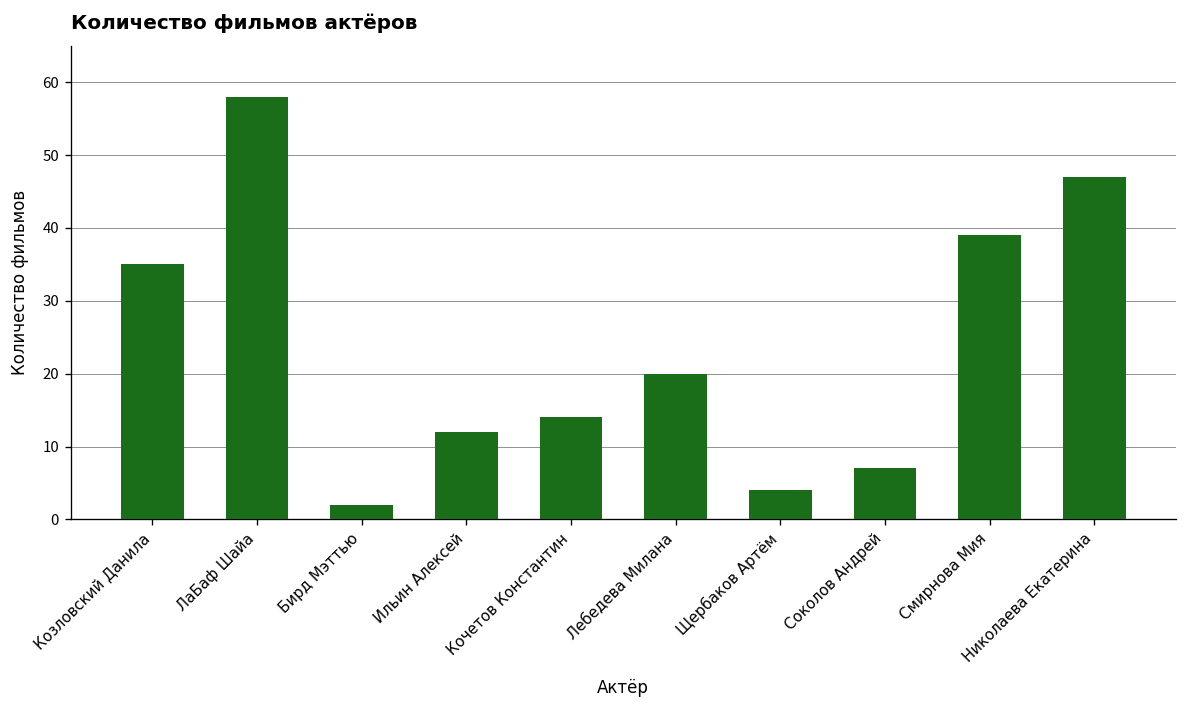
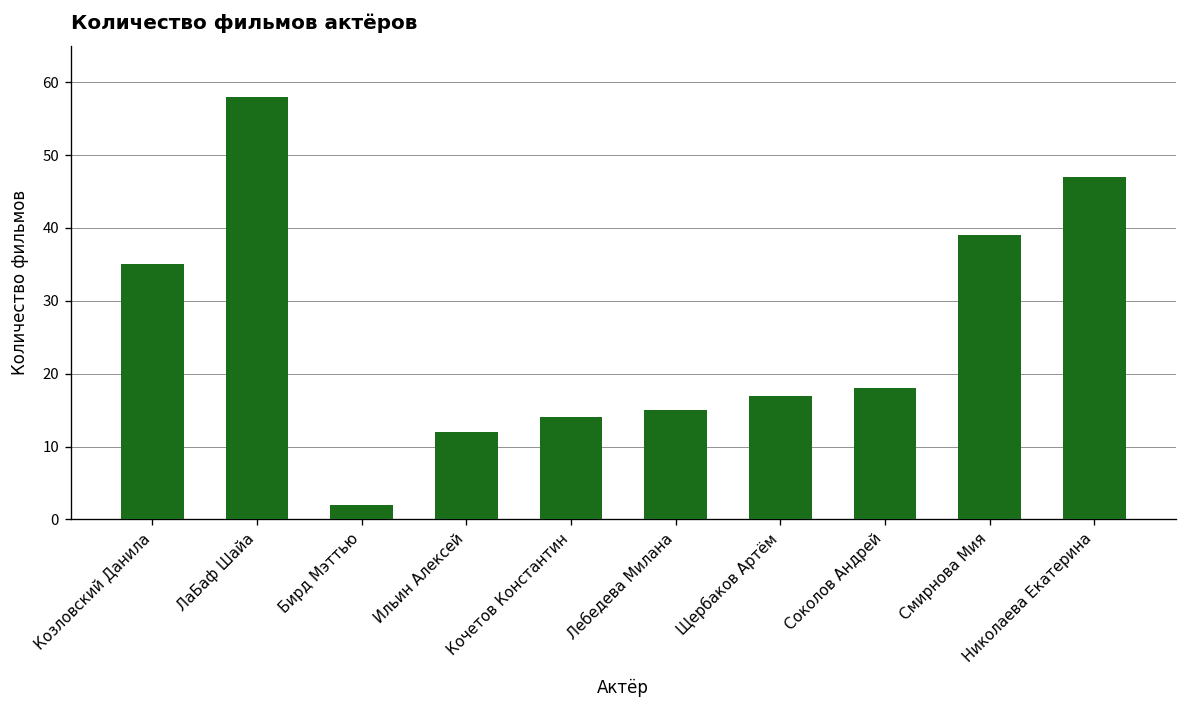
Лебедева Милана: 20 -> 15
Щербаков Артём: 4 -> 17
Соколов Андрей: 7 -> 18
